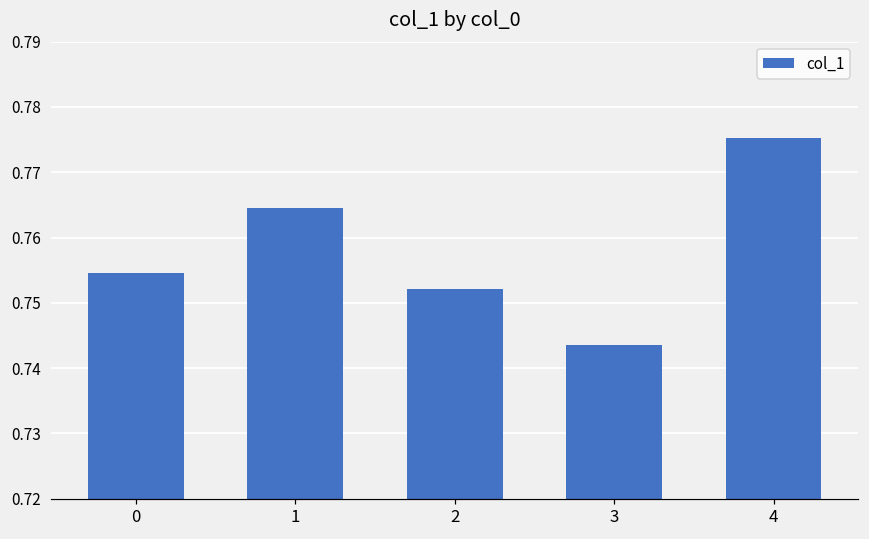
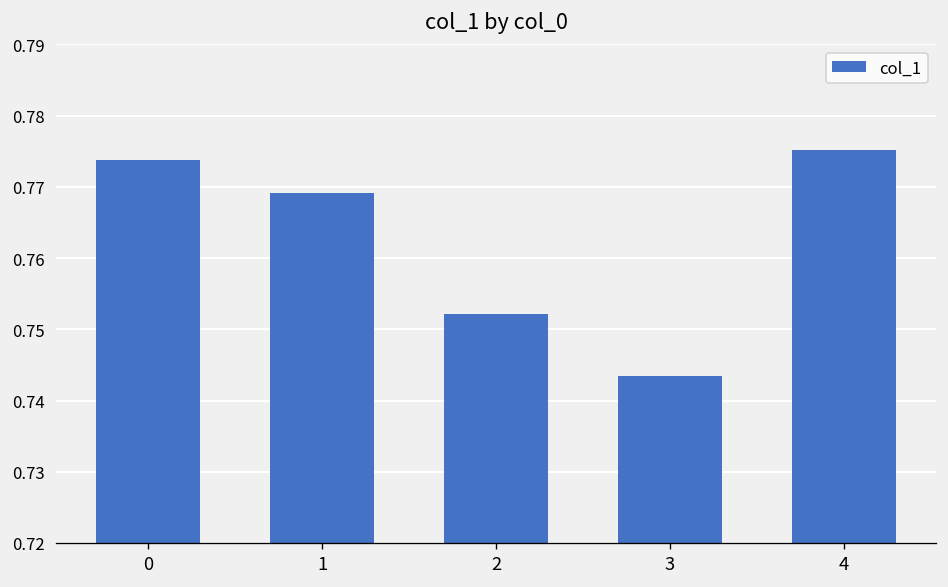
0: 0.755 -> 0.774
1: 0.765 -> 0.769
